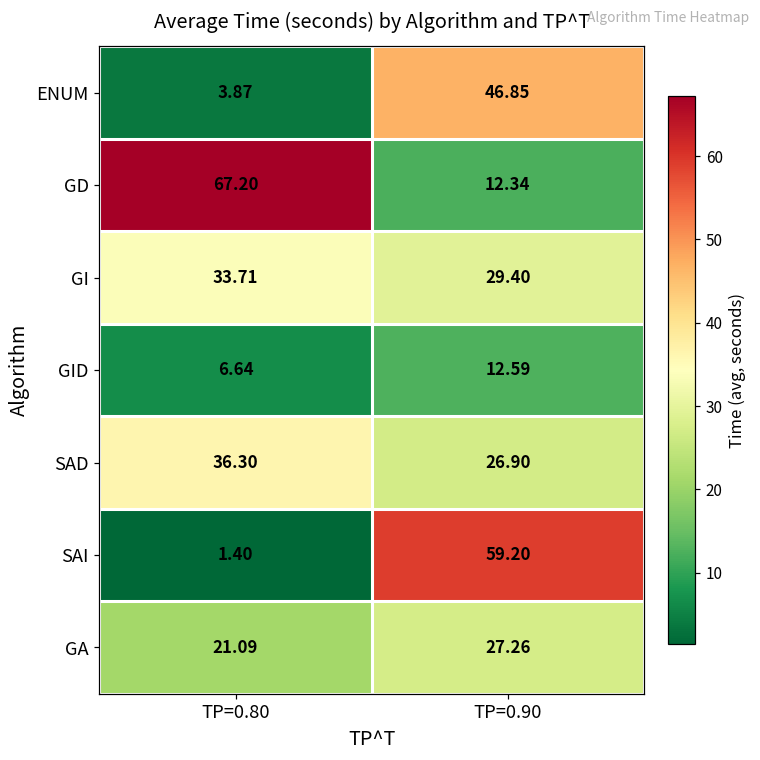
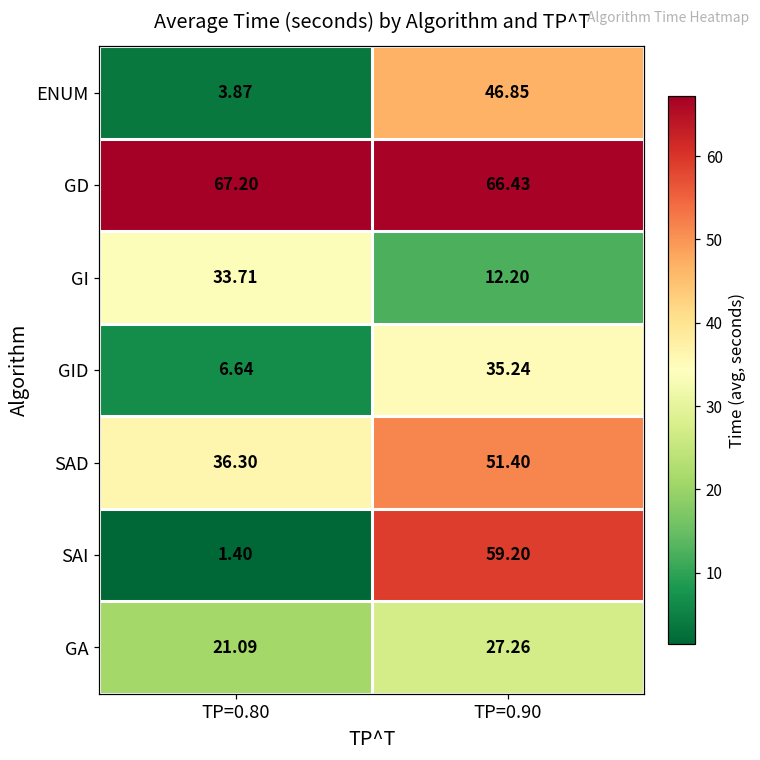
GD, TP=0.90: 12.34 -> 66.43
GI, TP=0.90: 29.40 -> 12.20
GID, TP=0.90: 12.59 -> 35.24
SAD, TP=0.90: 26.90 -> 51.40
